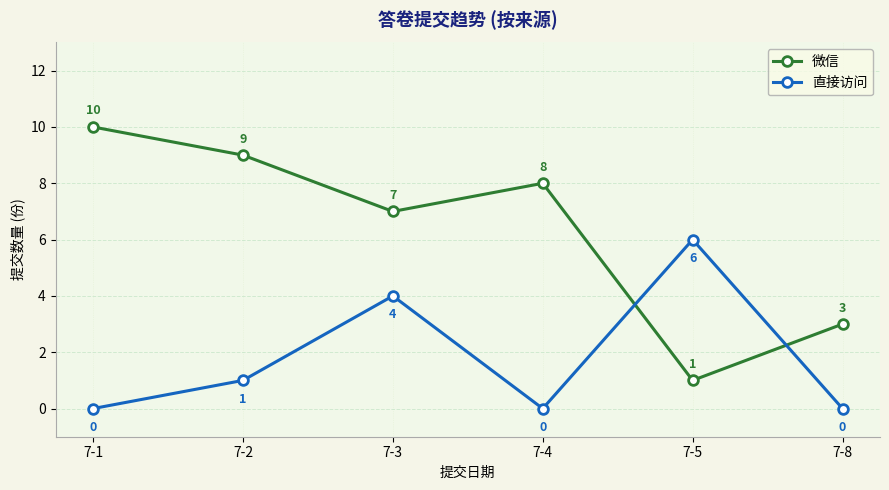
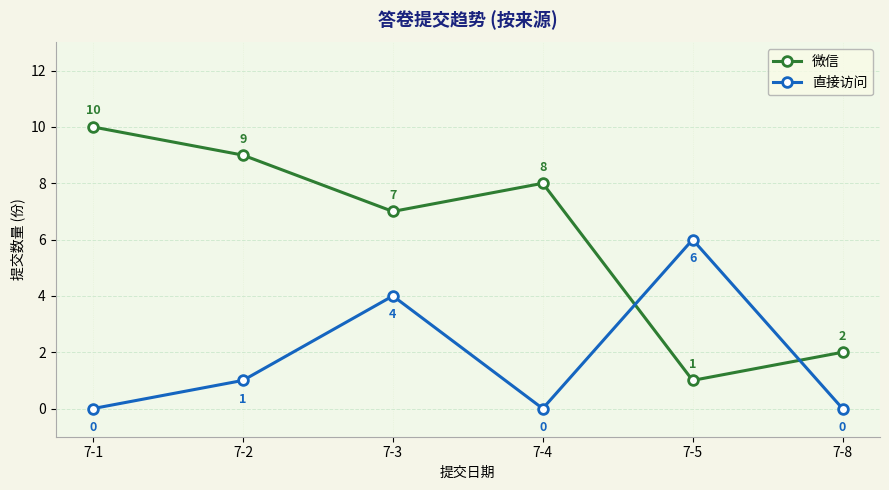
微信, 7-8: 3 -> 2
